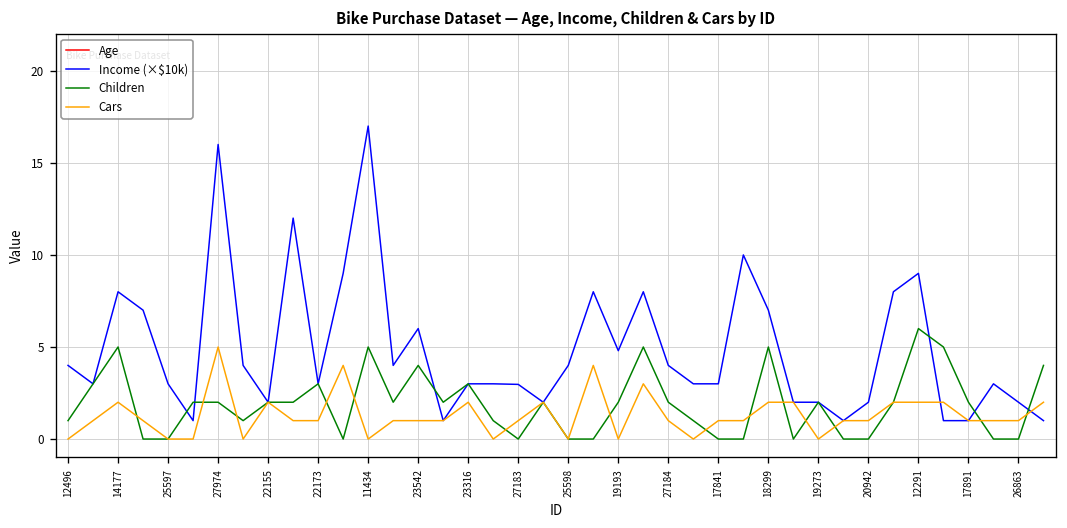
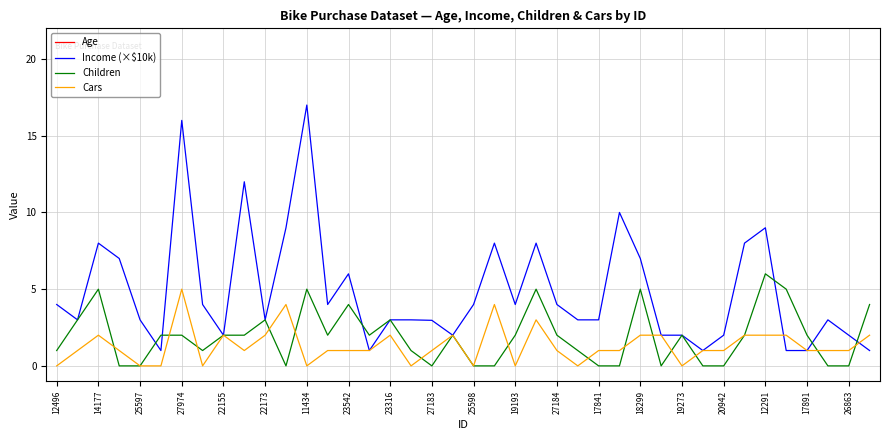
Cars, 22173: 1 -> 2
Income (×$10k), 19193: 4.8 -> 4.0
